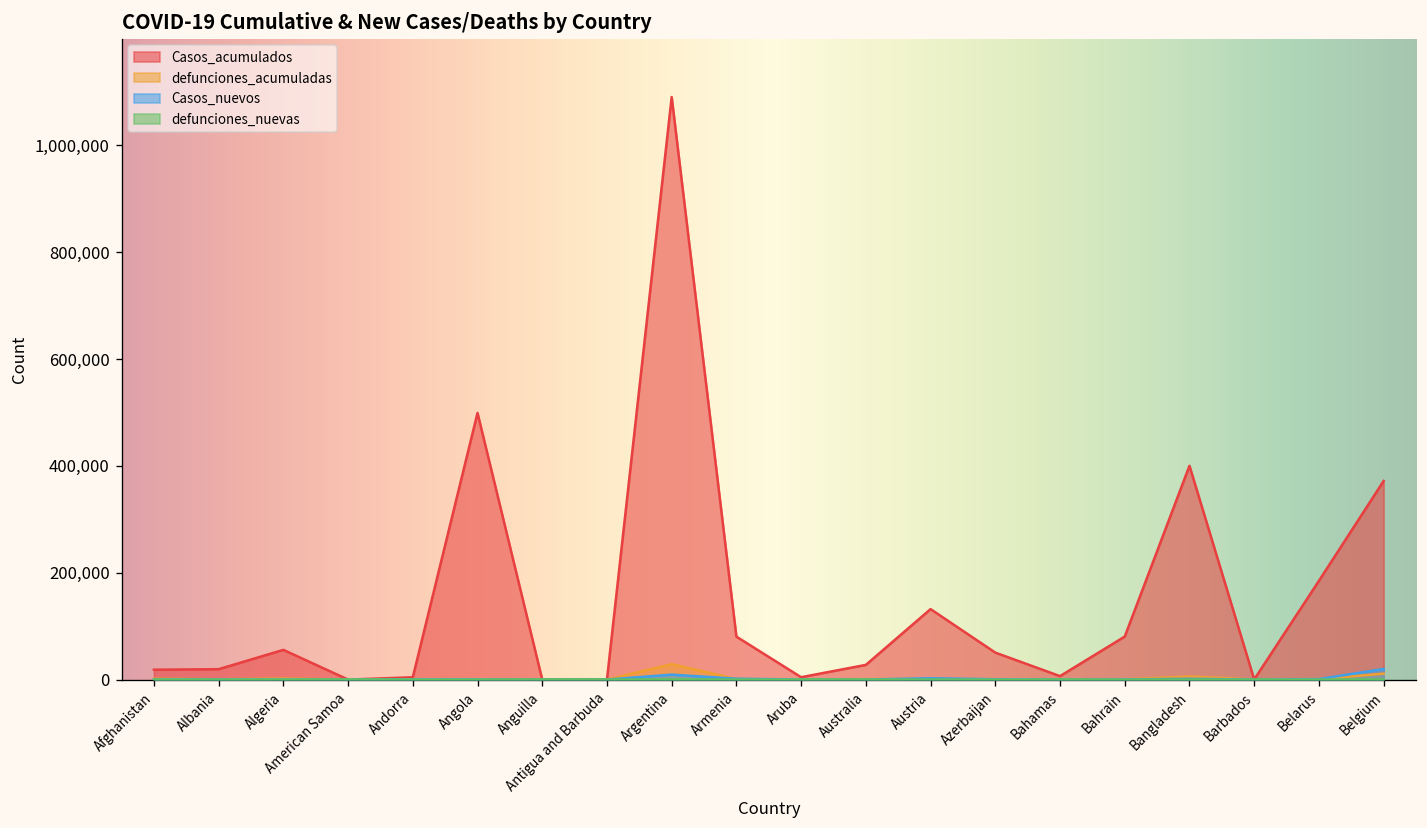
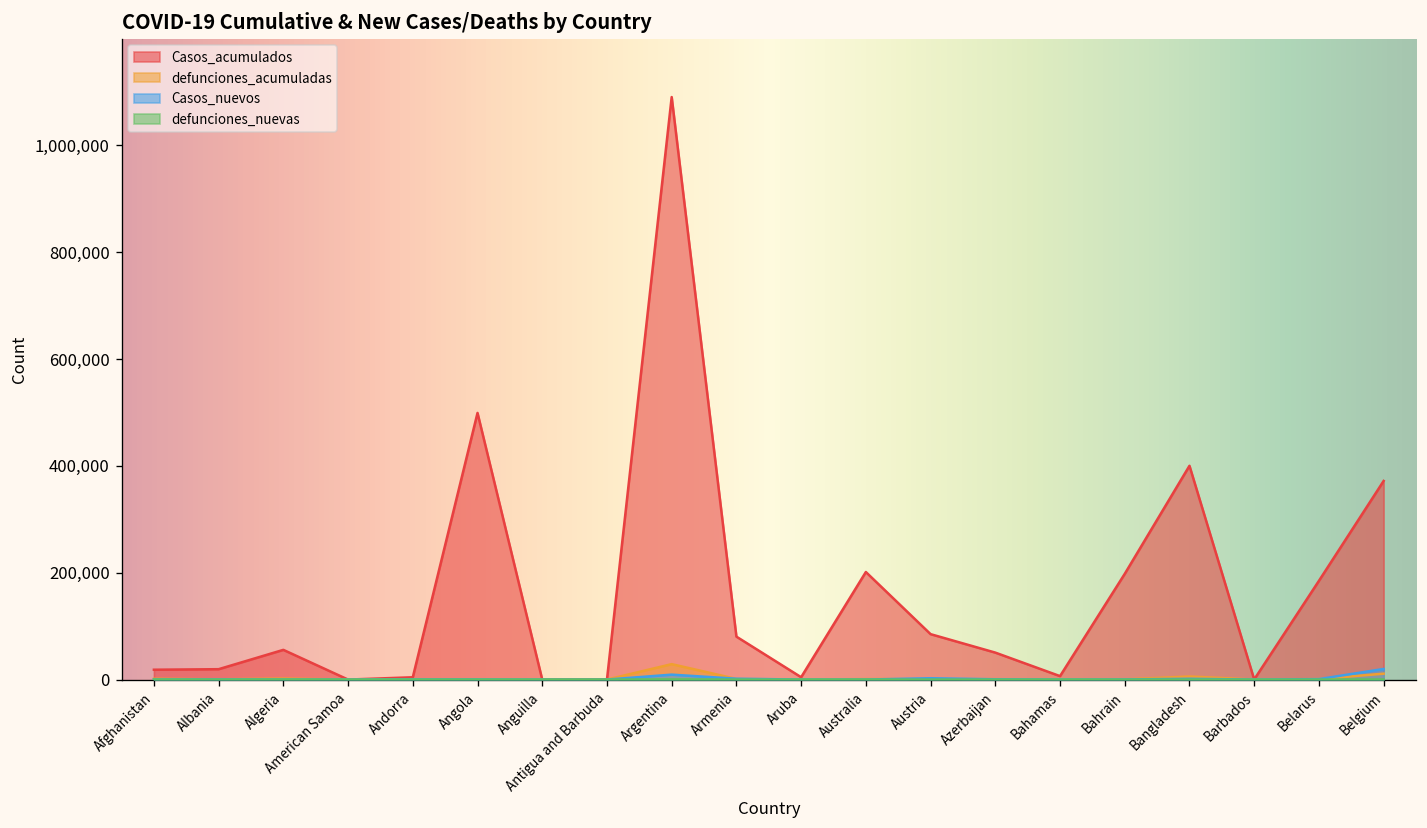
Casos_acumulados, Australia: 30,000 -> 200,000
Casos_acumulados, Austria: 130,000 -> 90,000
Casos_acumulados, Bahrain: 80,000 -> 200,000
